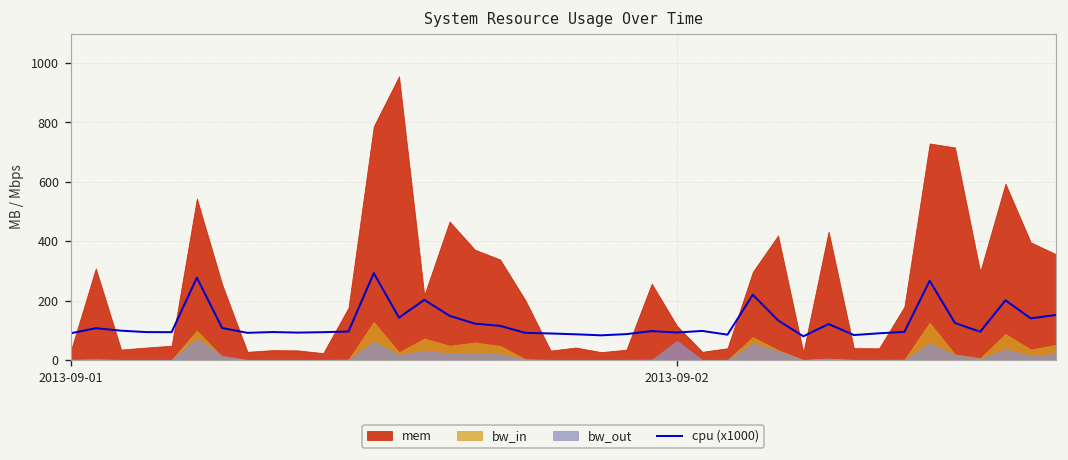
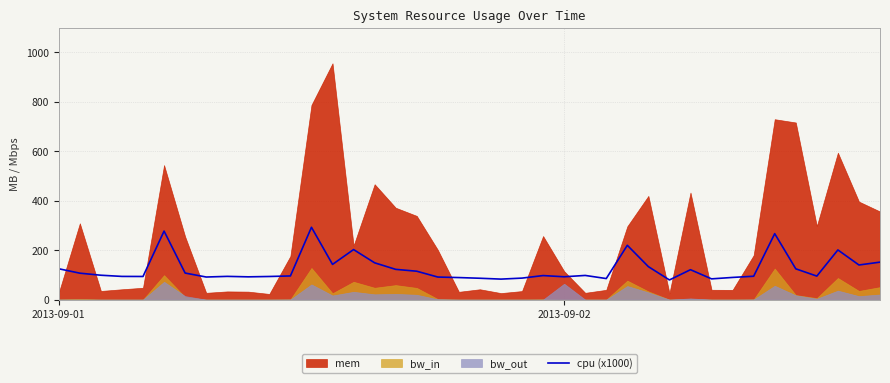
cpu (x1000), 2013-09-01: 90 -> 120
